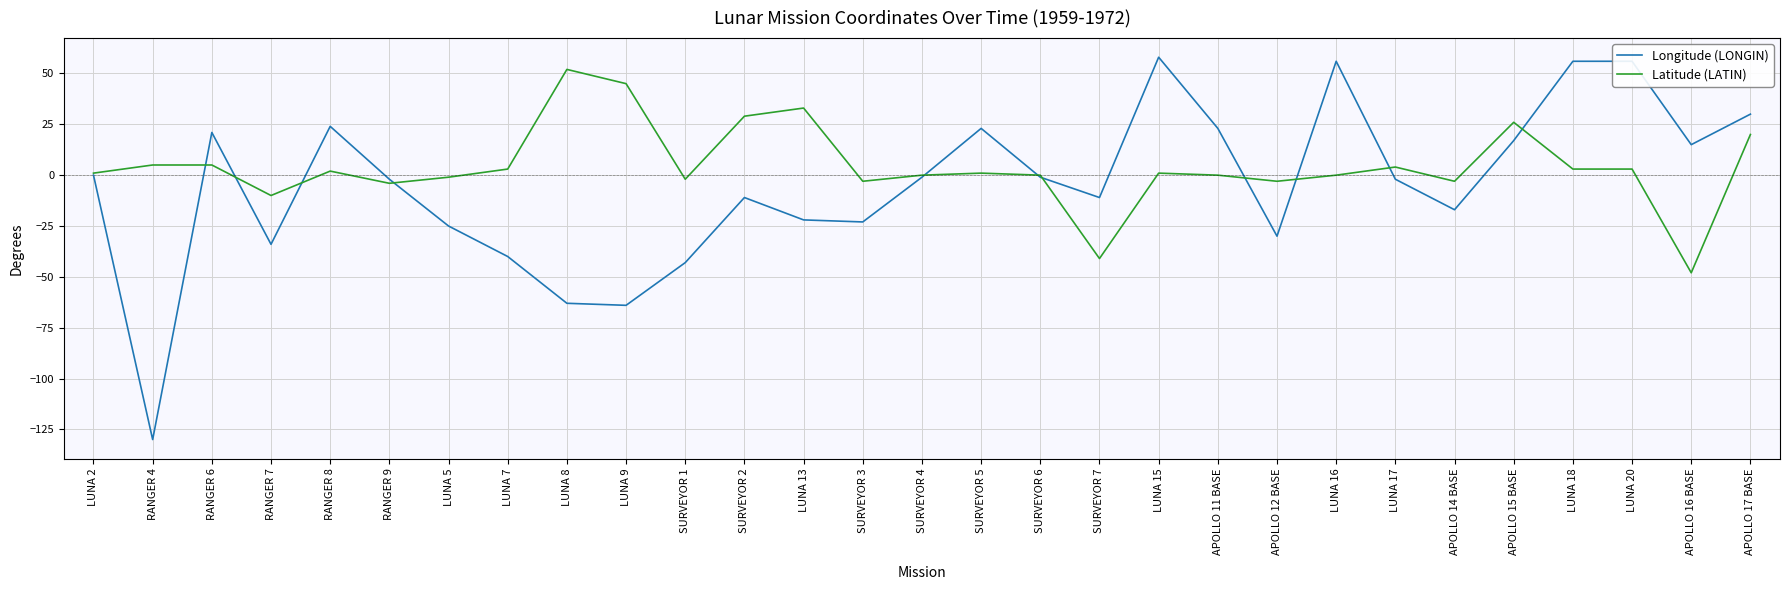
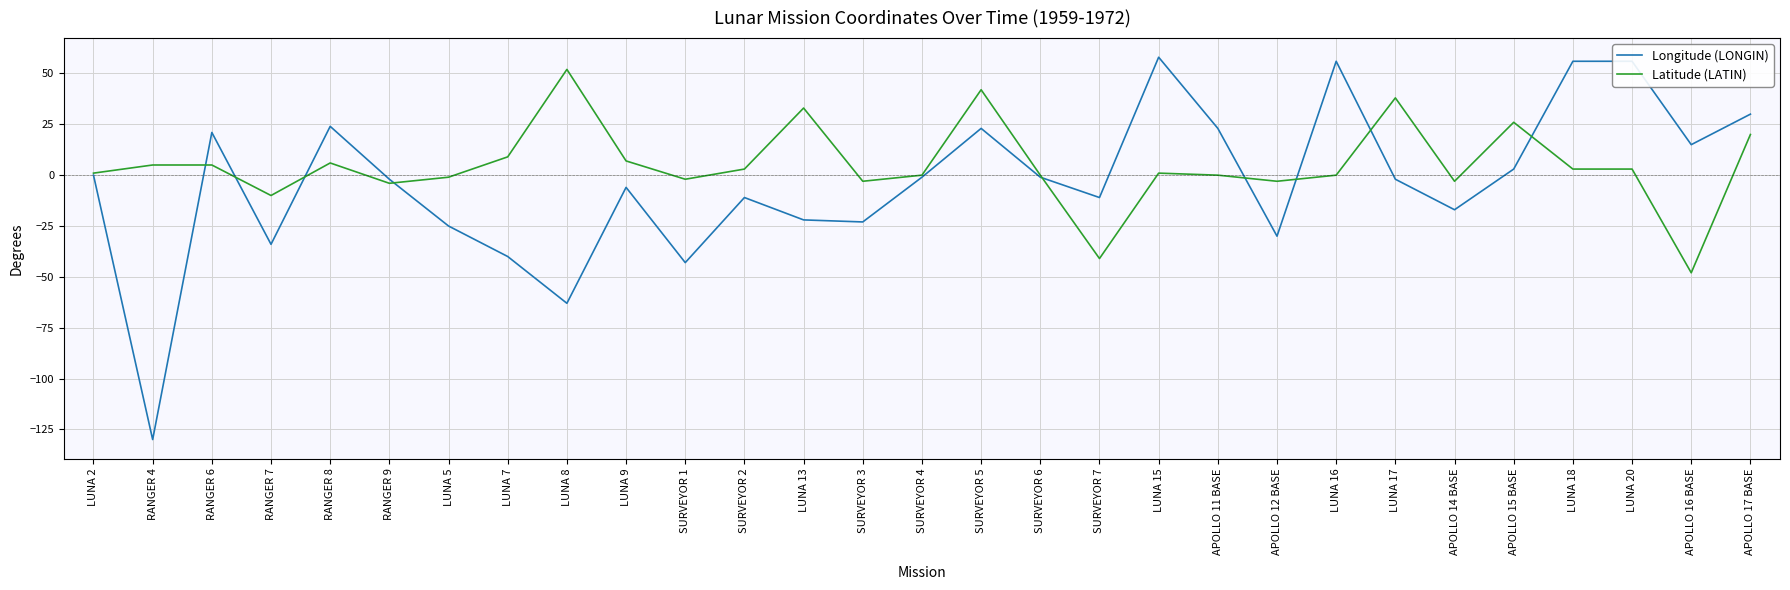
Latitude (LATIN), RANGER 8: 2 -> 6
Latitude (LATIN), LUNA 7: 3 -> 9
Longitude (LONGIN), LUNA 9: -64 -> -6
Latitude (LATIN), LUNA 9: 45 -> 7
Latitude (LATIN), SURVEYOR 2: 29 -> 3
Latitude (LATIN), SURVEYOR 5: 1 -> 42
Latitude (LATIN), LUNA 17: 4 -> 38
Longitude (LONGIN), APOLLO 15 BASE: 17 -> 3
